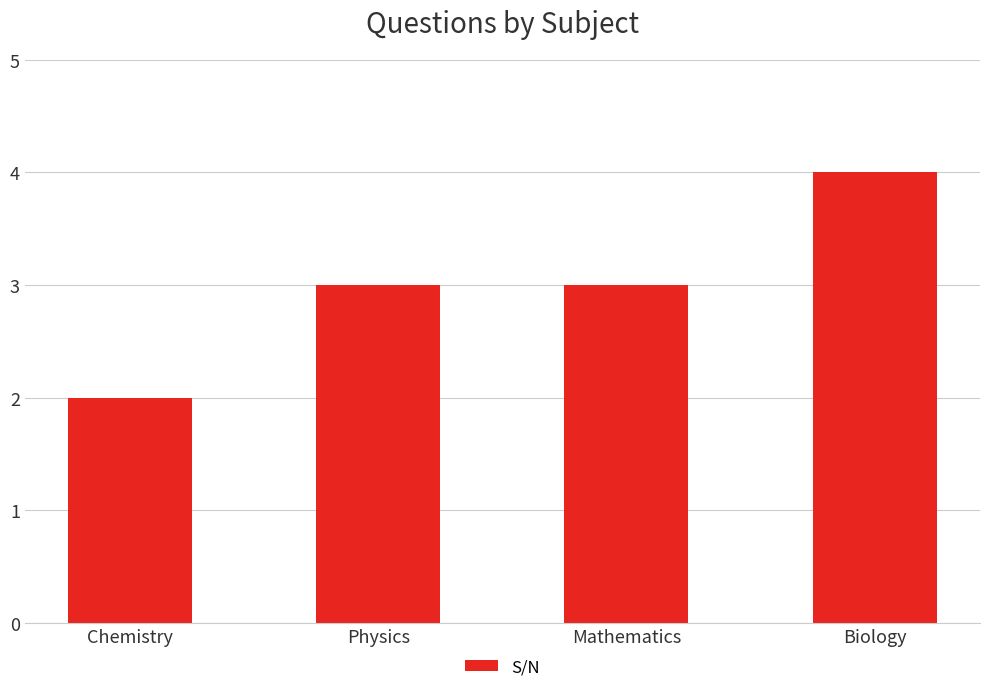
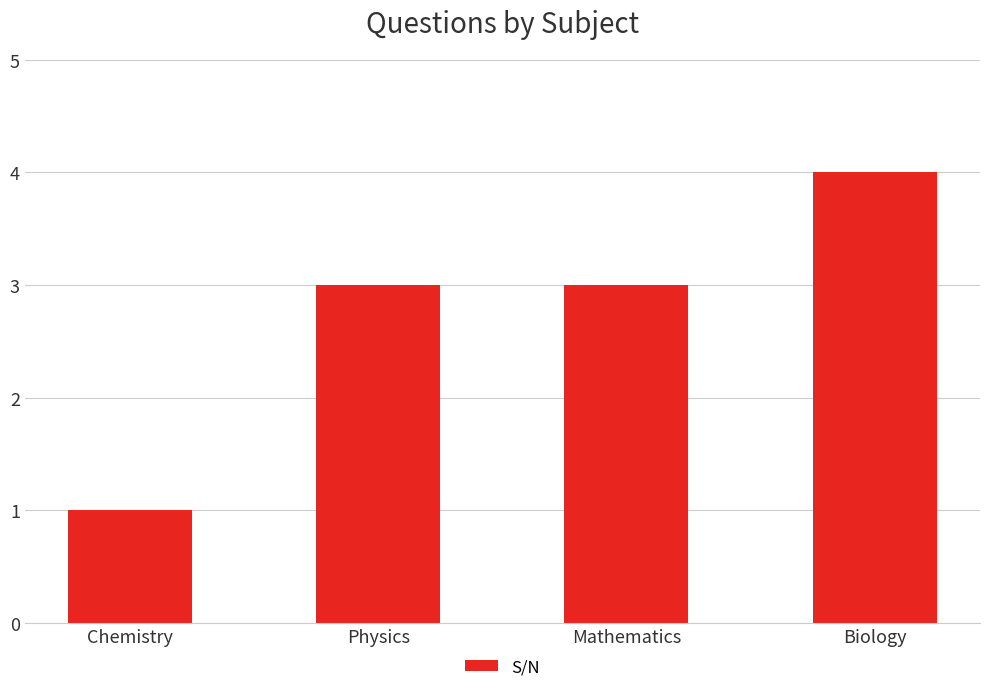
Chemistry: 2 -> 1
